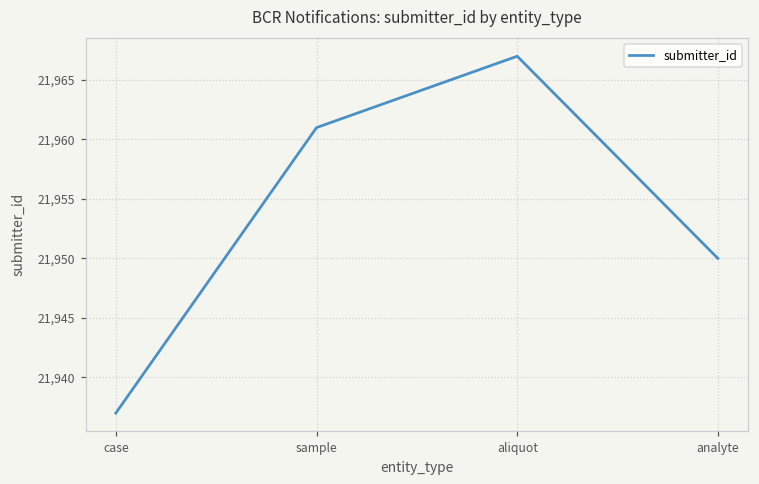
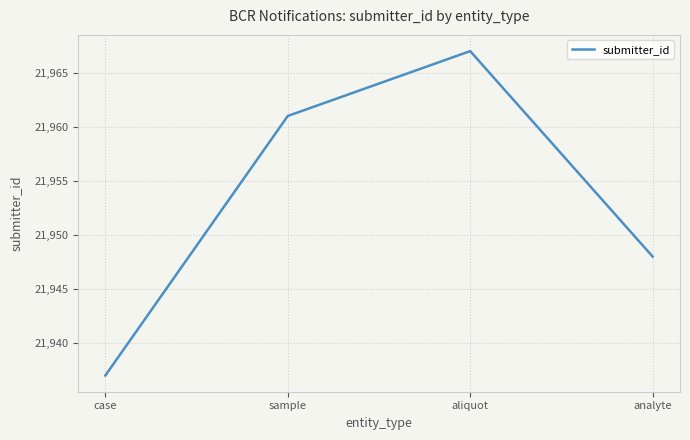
analyte: 21,950 -> 21,948
